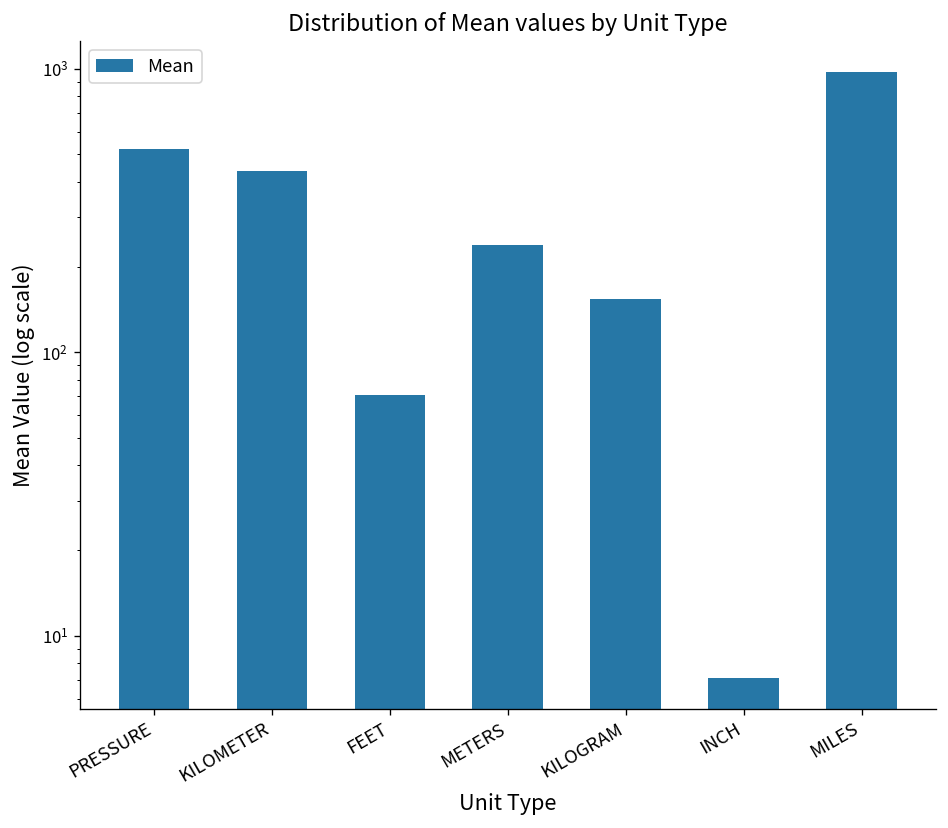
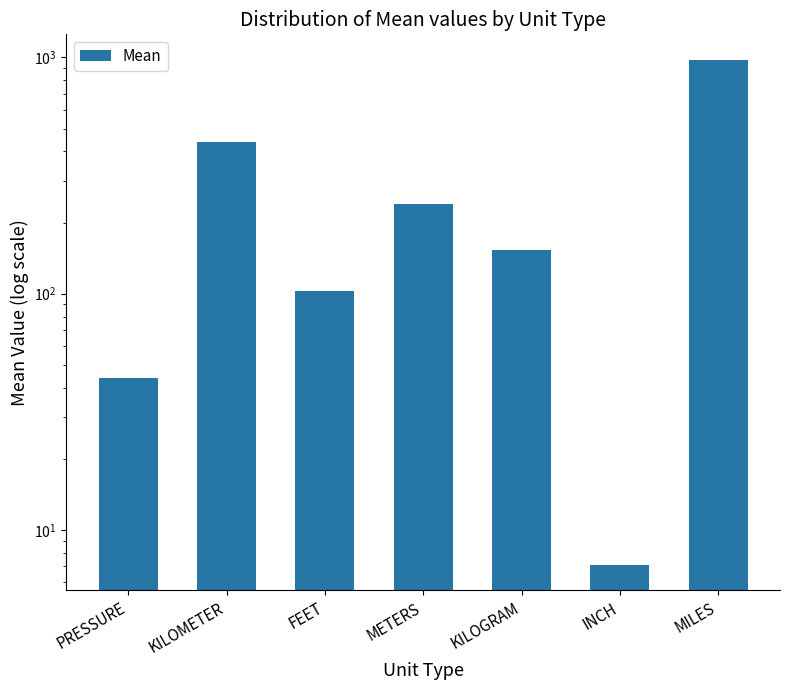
PRESSURE: 520 -> 44
FEET: 71 -> 100
